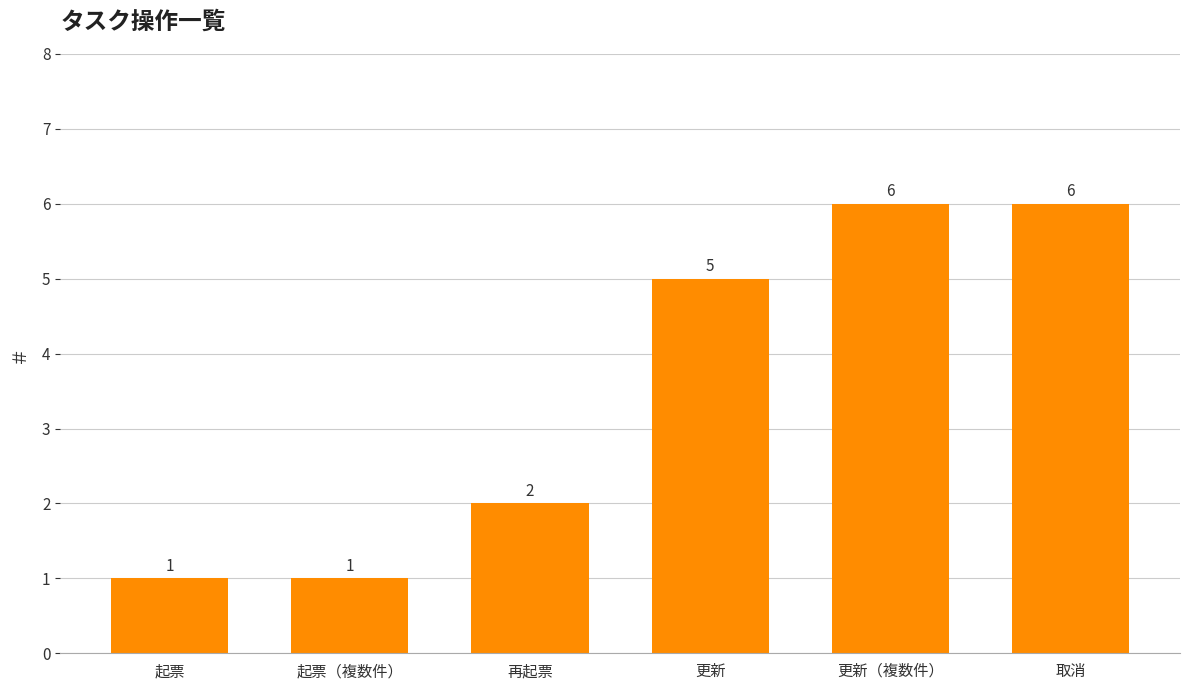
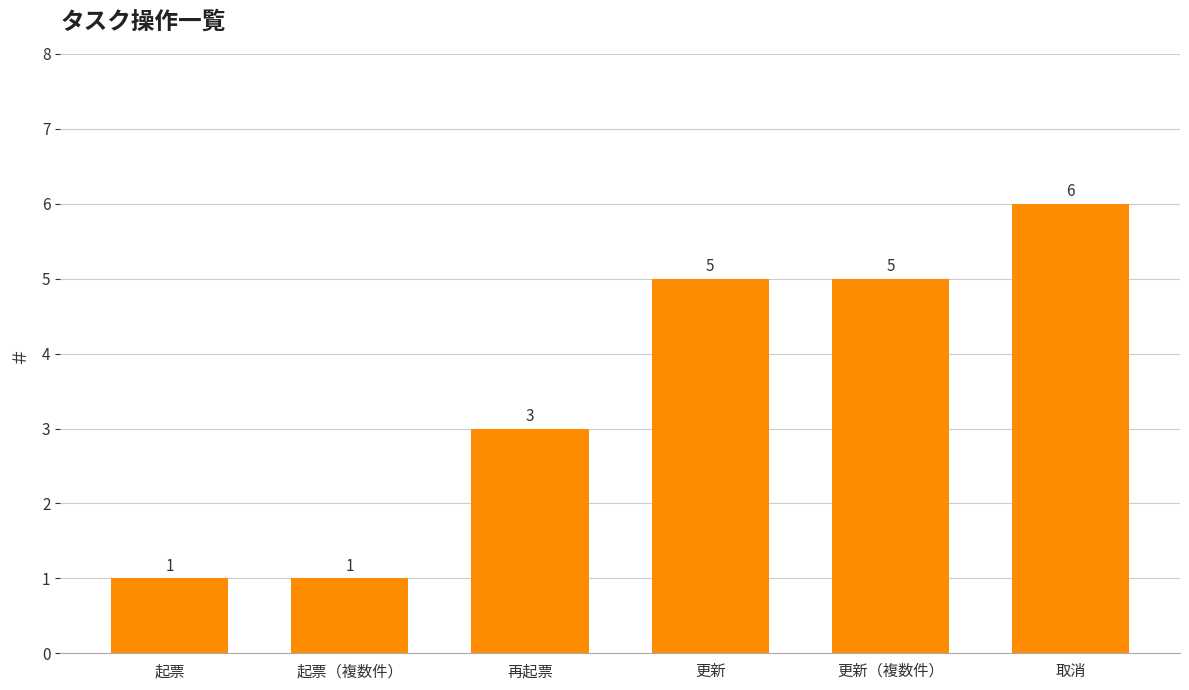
再起票: 2 -> 3
更新（複数件）: 6 -> 5
